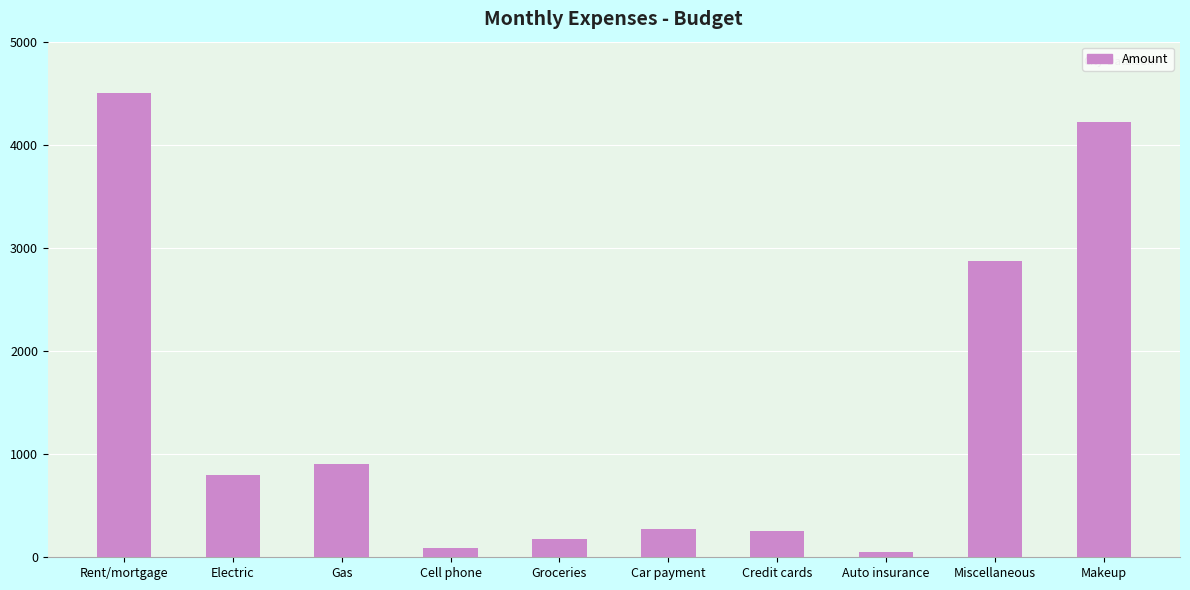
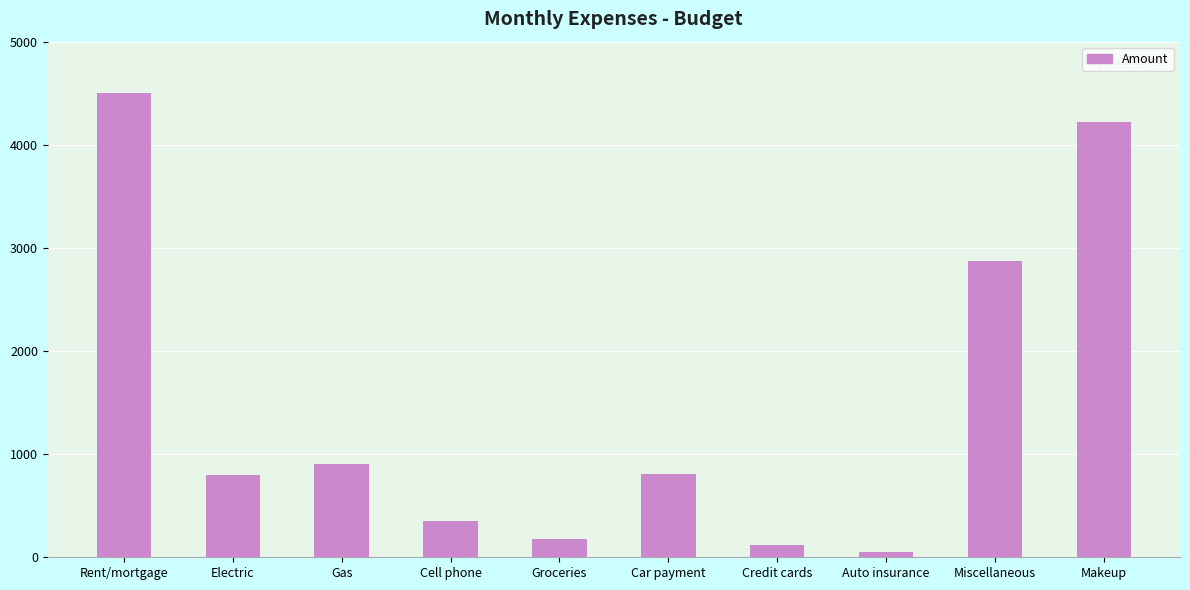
Cell phone: 90 -> 350
Car payment: 270 -> 800
Credit cards: 260 -> 120
